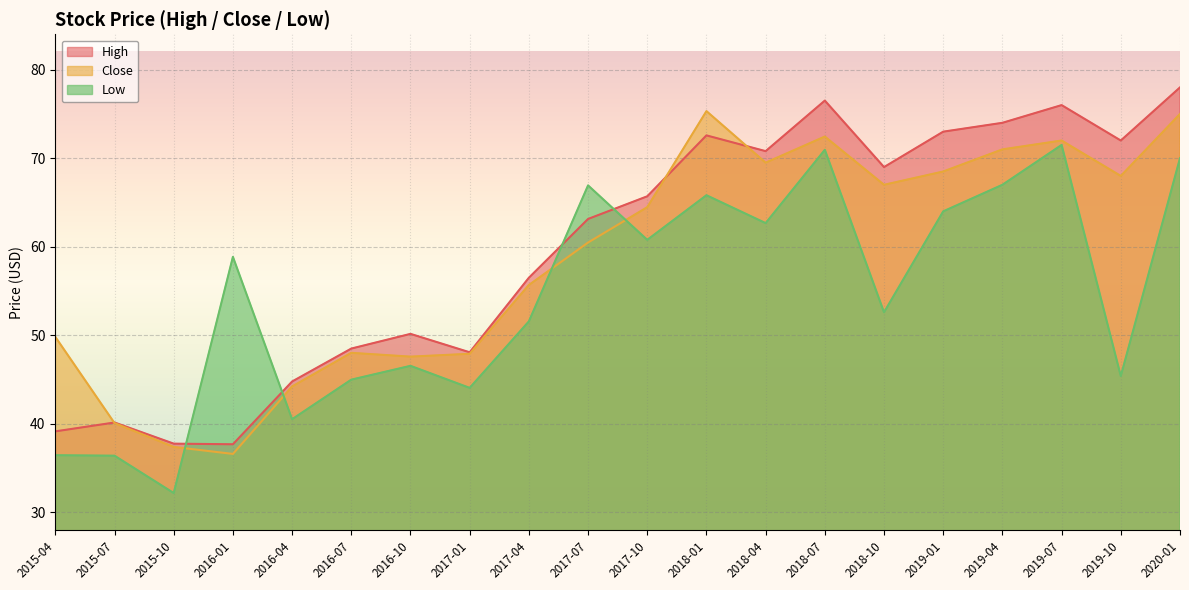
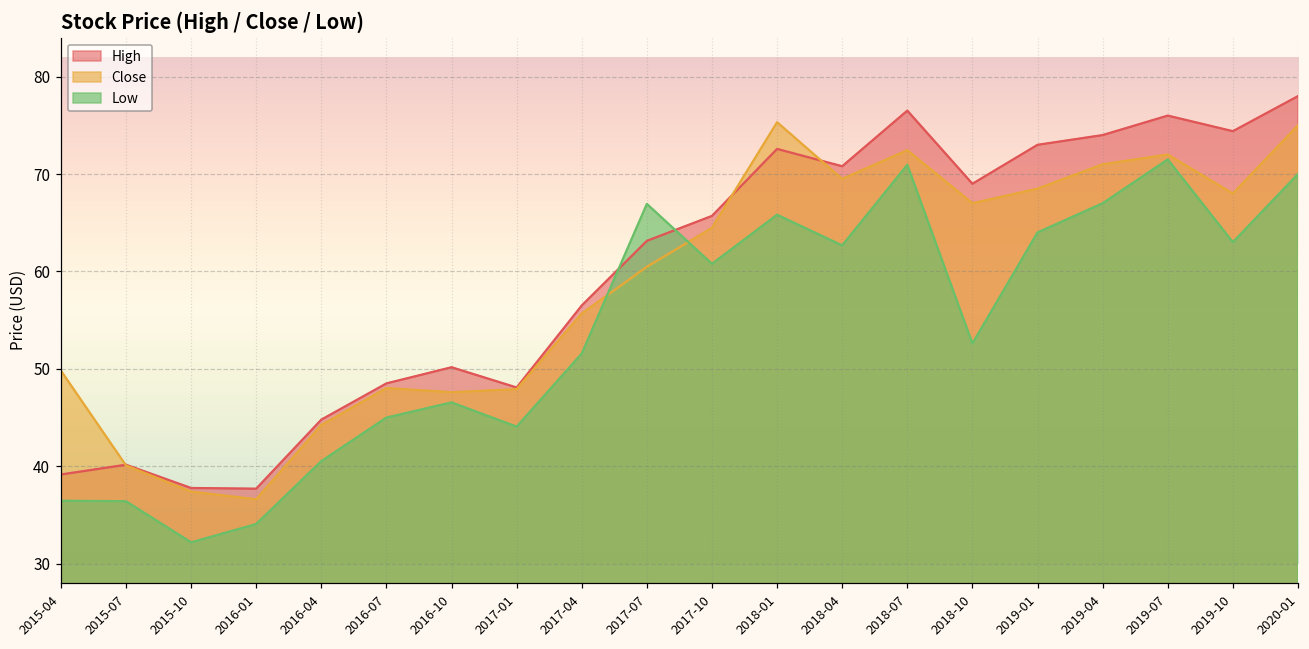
Low, 2016-01: 59 -> 34
High, 2019-10: 72 -> 74
Low, 2019-10: 45 -> 63
